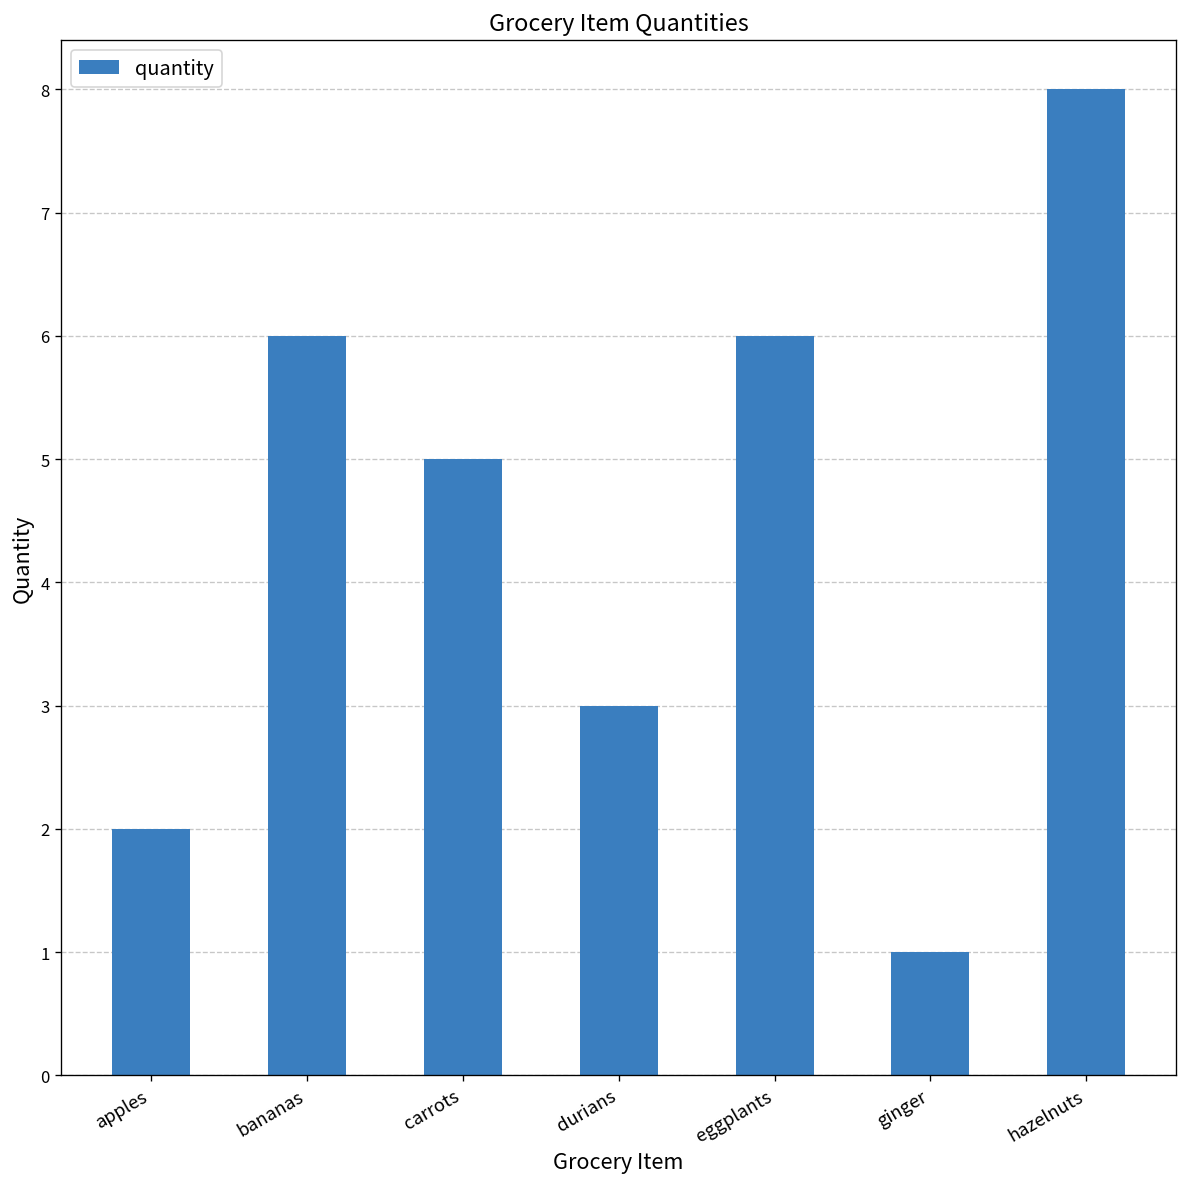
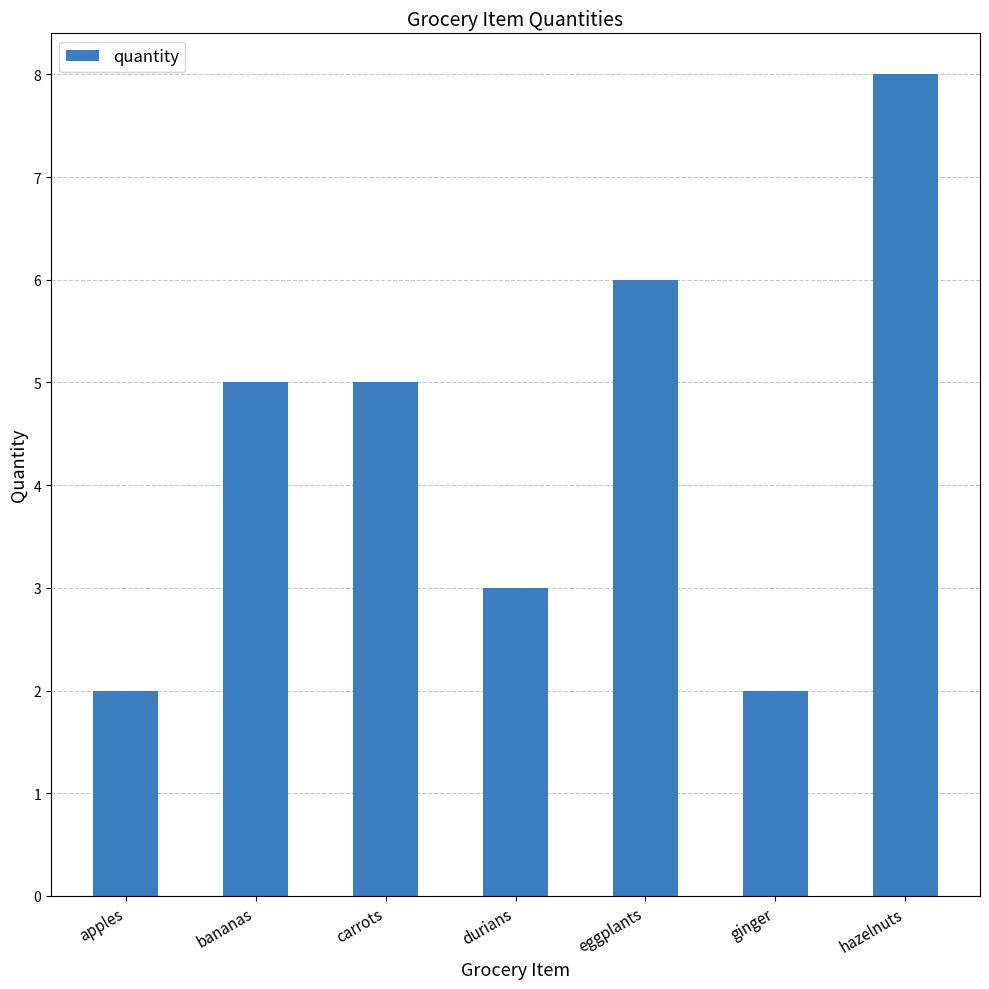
bananas: 6 -> 5
ginger: 1 -> 2
